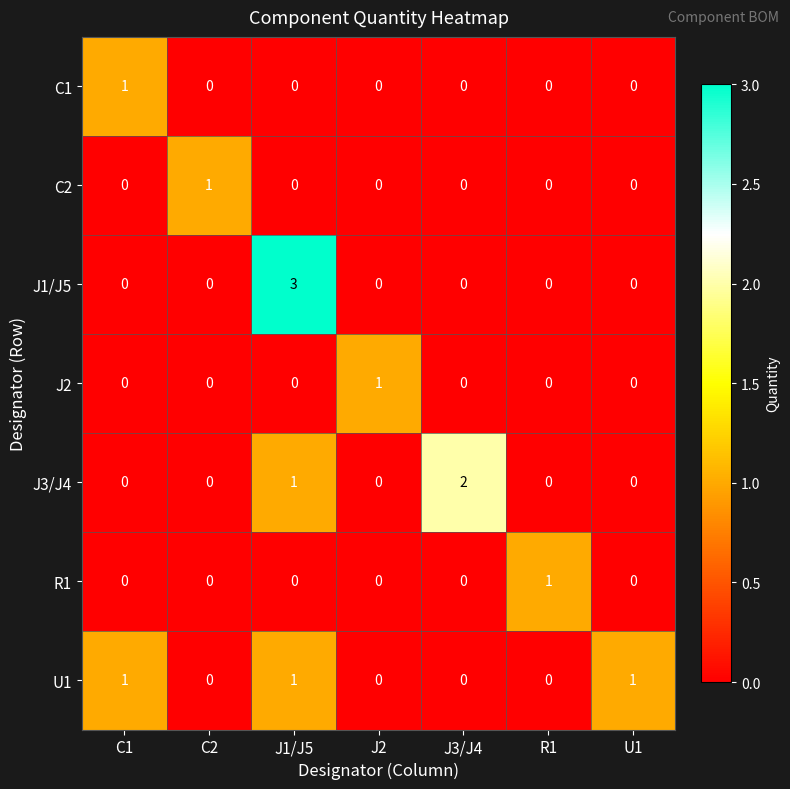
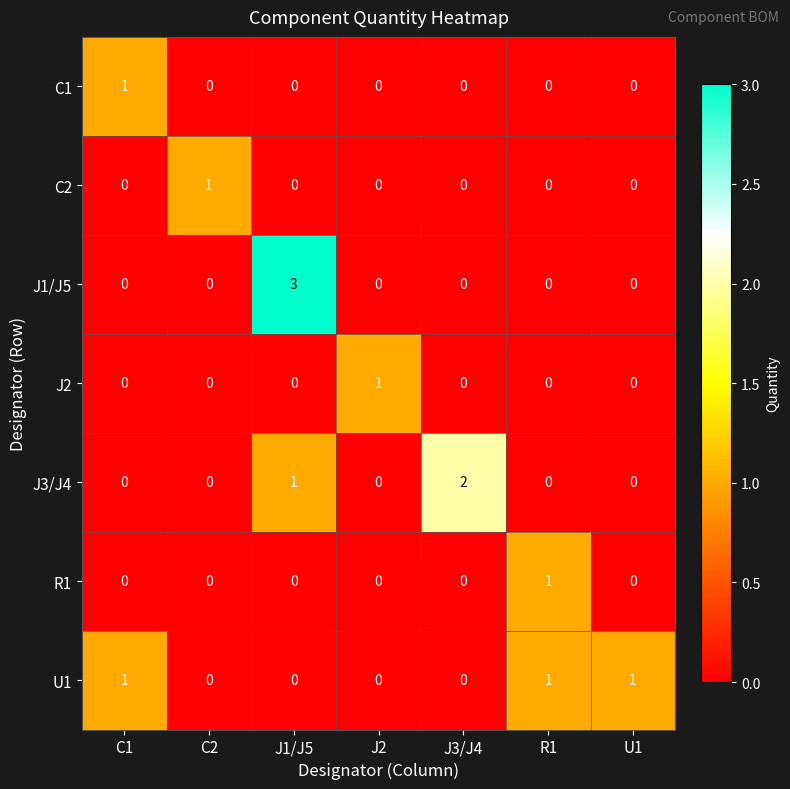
U1, J1/J5: 1 -> 0
U1, R1: 0 -> 1
